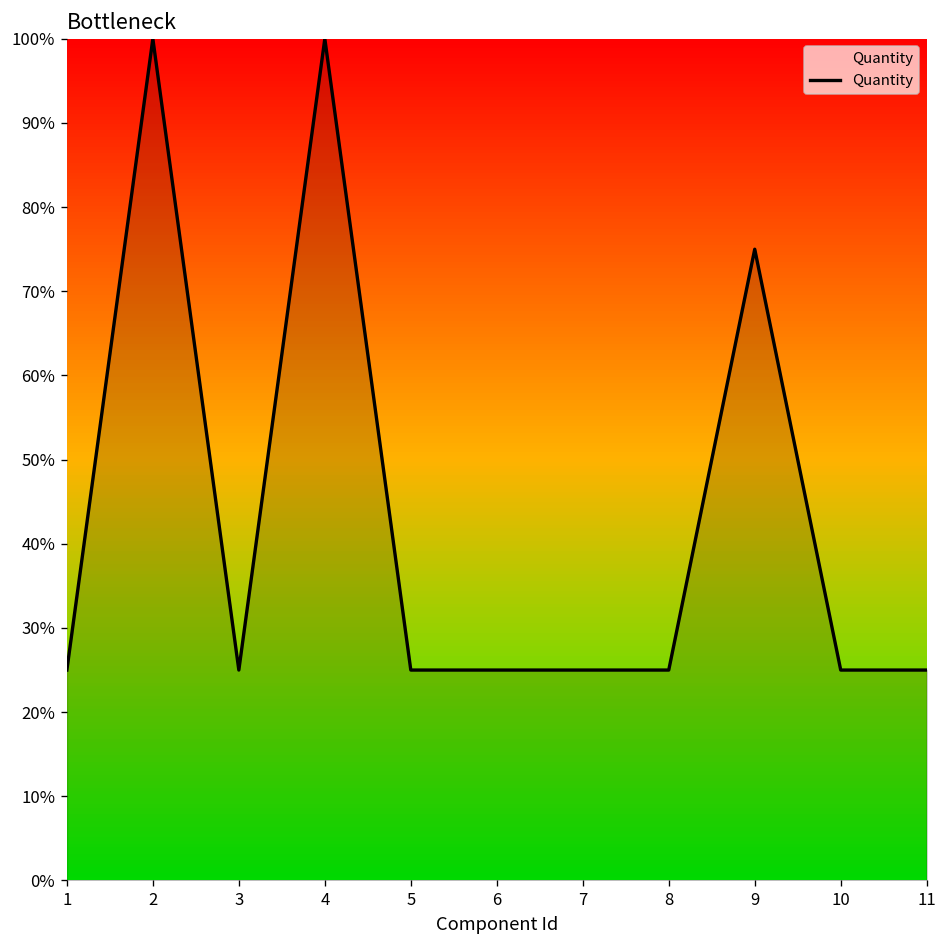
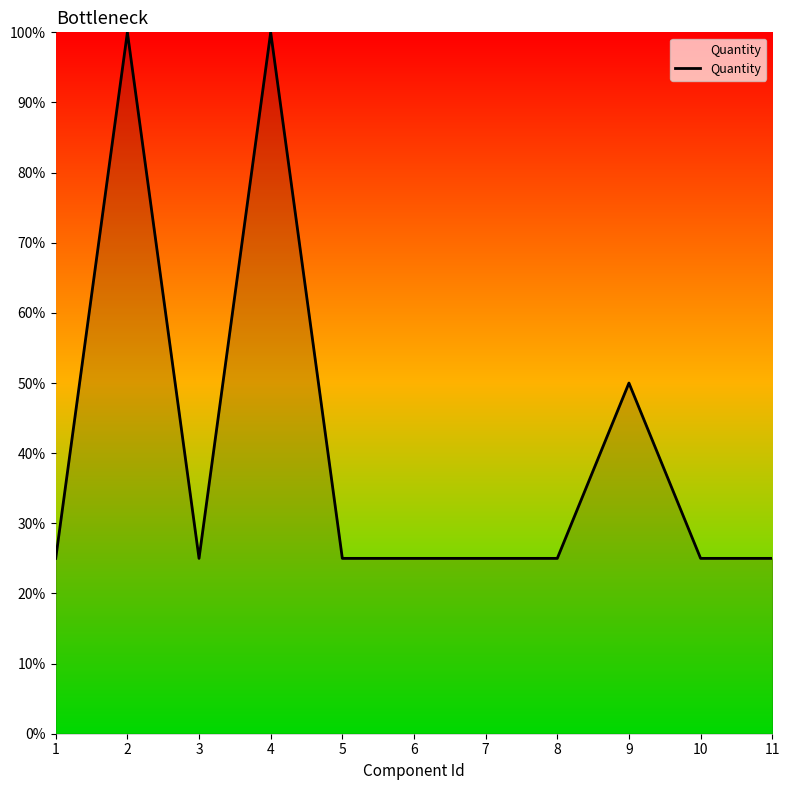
9: 75% -> 50%
